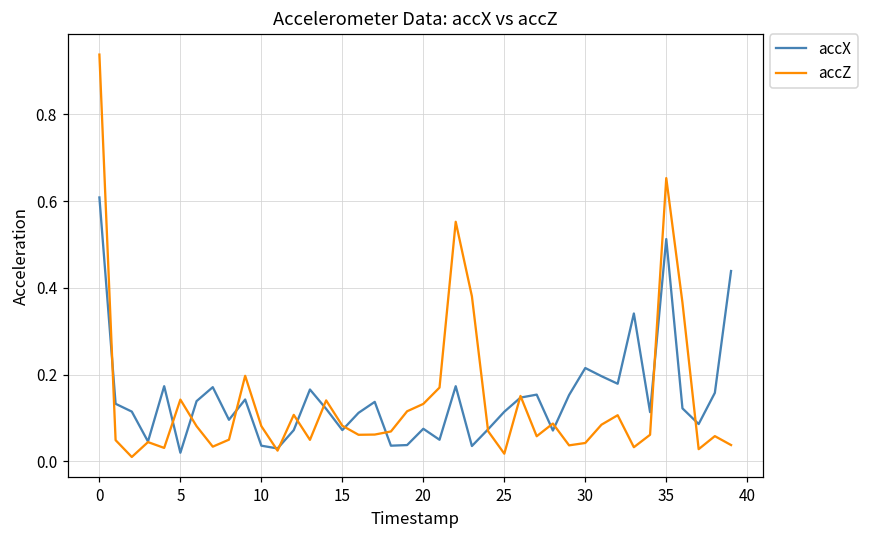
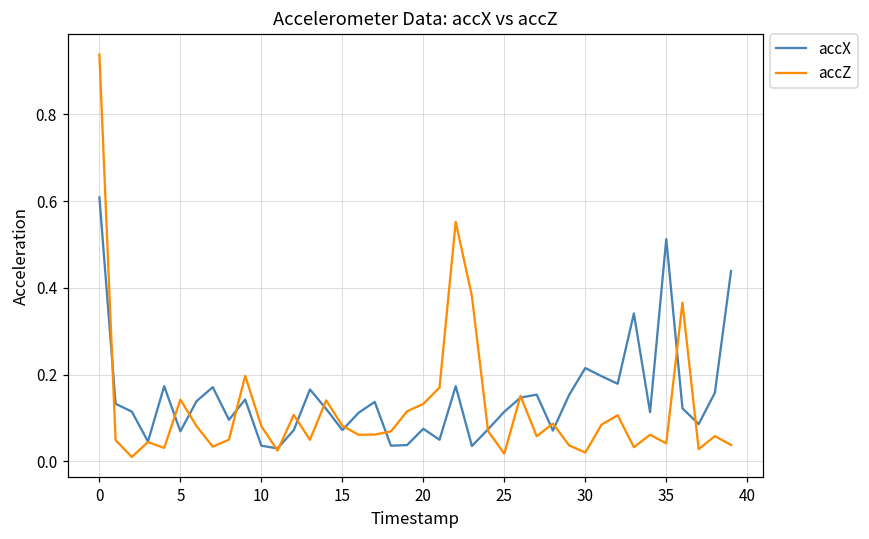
accX, 5: 0.02 -> 0.07
accZ, 30: 0.04 -> 0.02
accZ, 35: 0.65 -> 0.04
